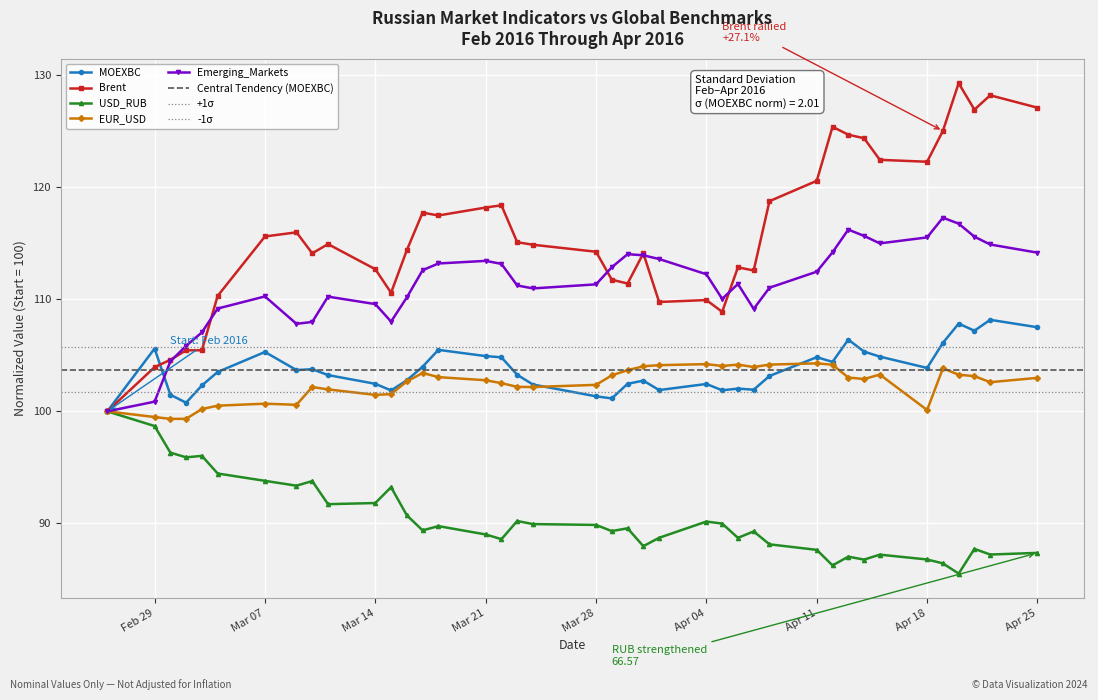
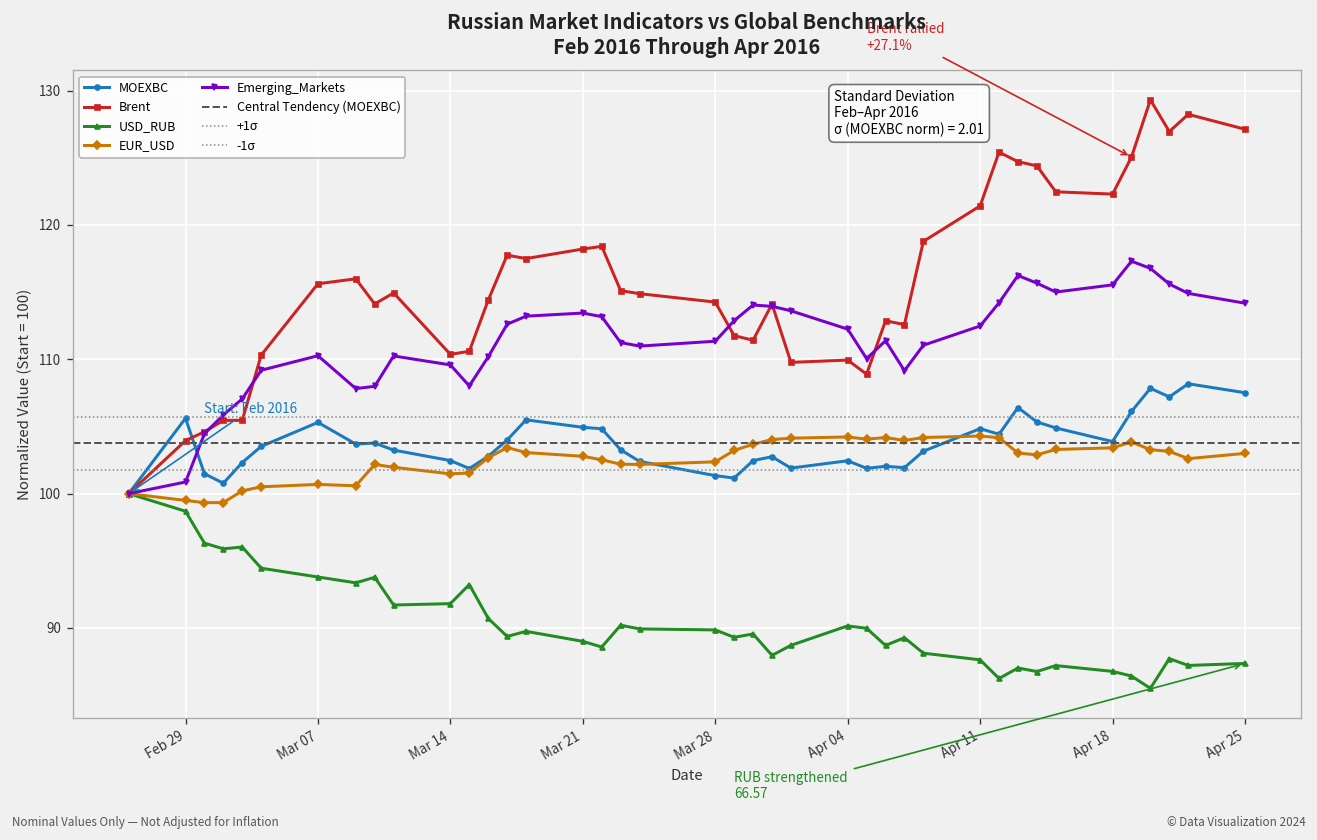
Brent, Mar 14: 112.7 -> 110.4
Brent, Apr 11: 120.6 -> 121.4
EUR_USD, Apr 18: 100.1 -> 103.4
